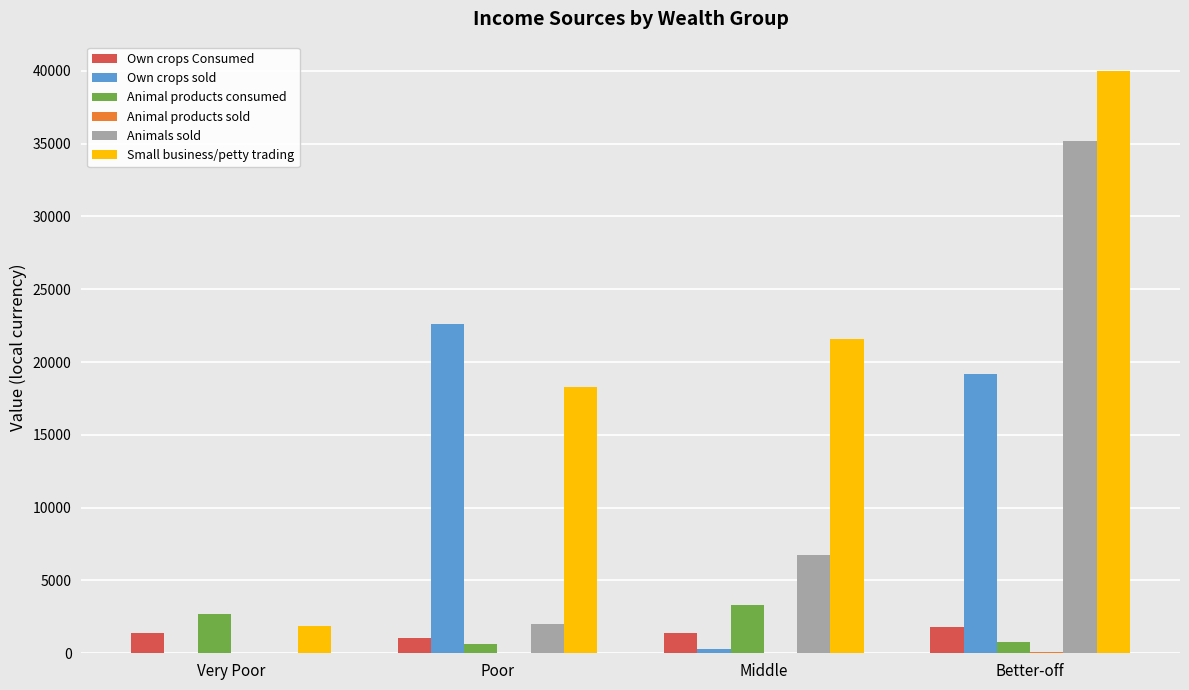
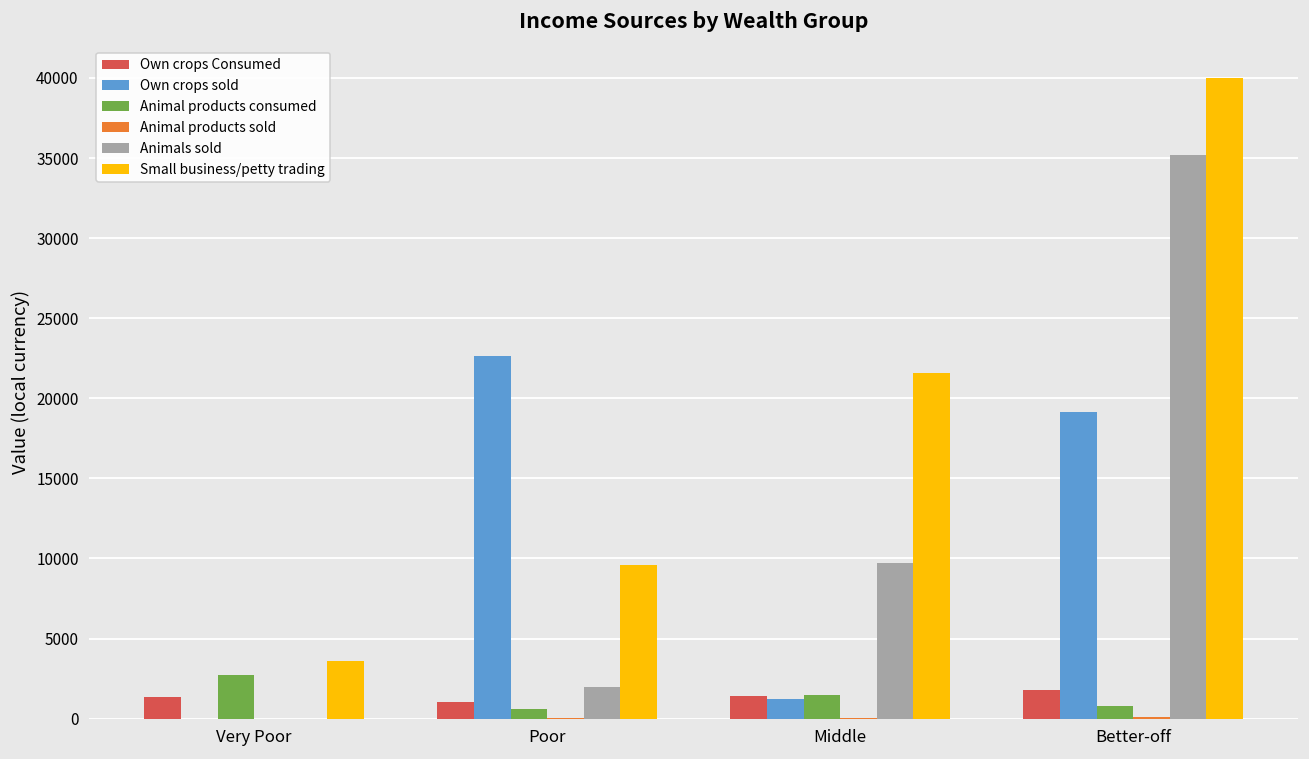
Small business/petty trading, Very Poor: 1900 -> 3600
Small business/petty trading, Poor: 18300 -> 9600
Own crops sold, Middle: 300 -> 1300
Animal products consumed, Middle: 3300 -> 1500
Animals sold, Middle: 6800 -> 9700
